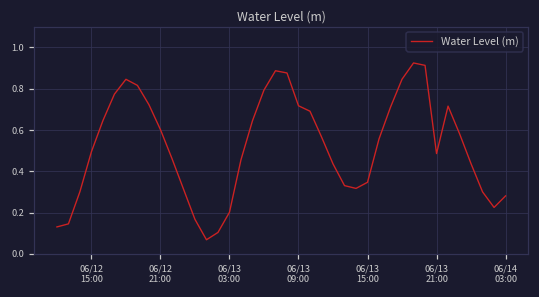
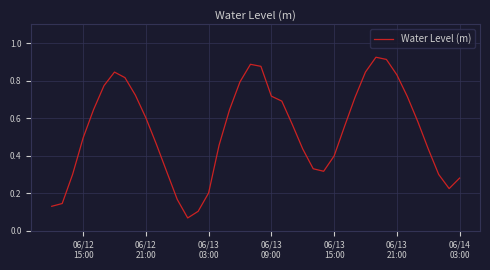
06/13 15:00: 0.35 -> 0.40
06/13 21:00: 0.49 -> 0.83
